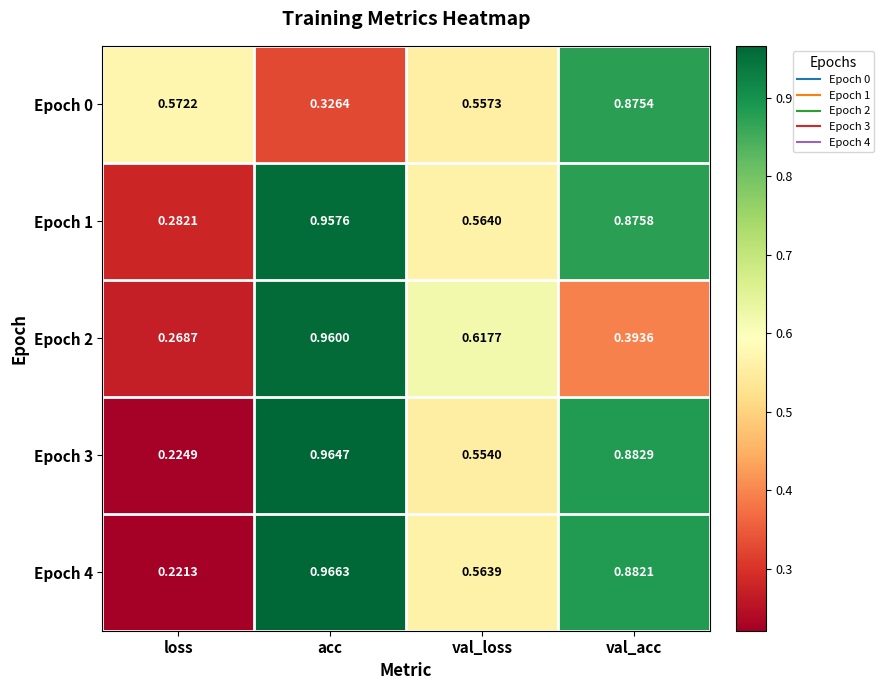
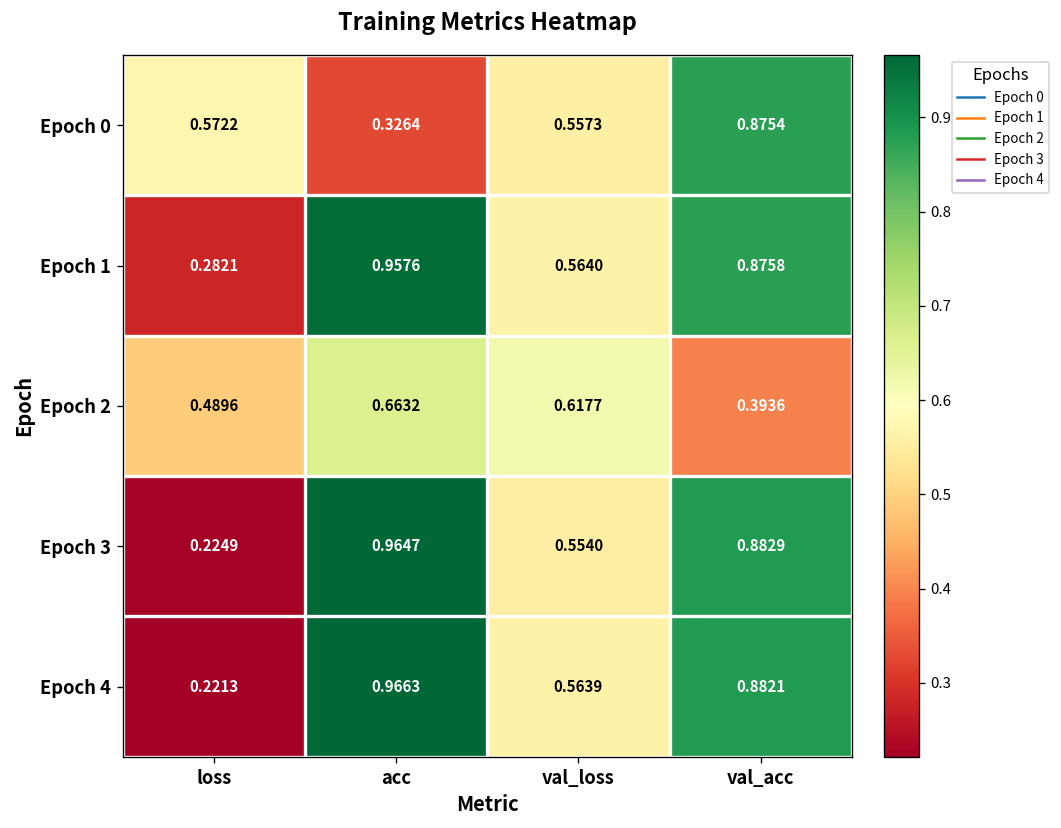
Epoch 2, loss: 0.2687 -> 0.4896
Epoch 2, acc: 0.9600 -> 0.6632
